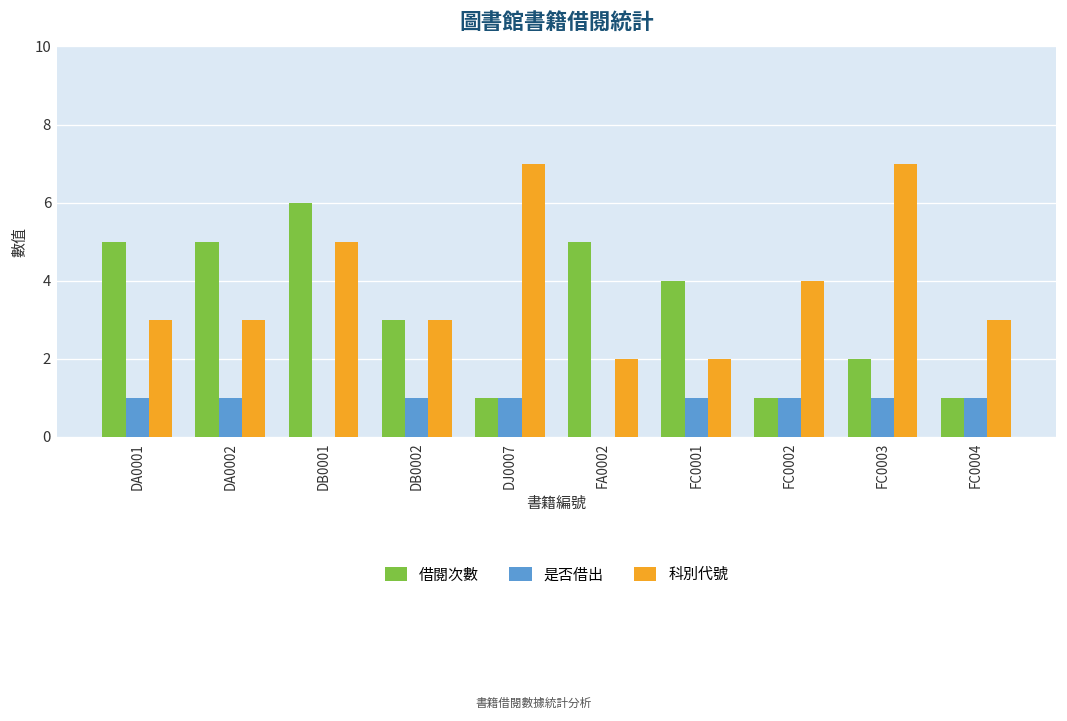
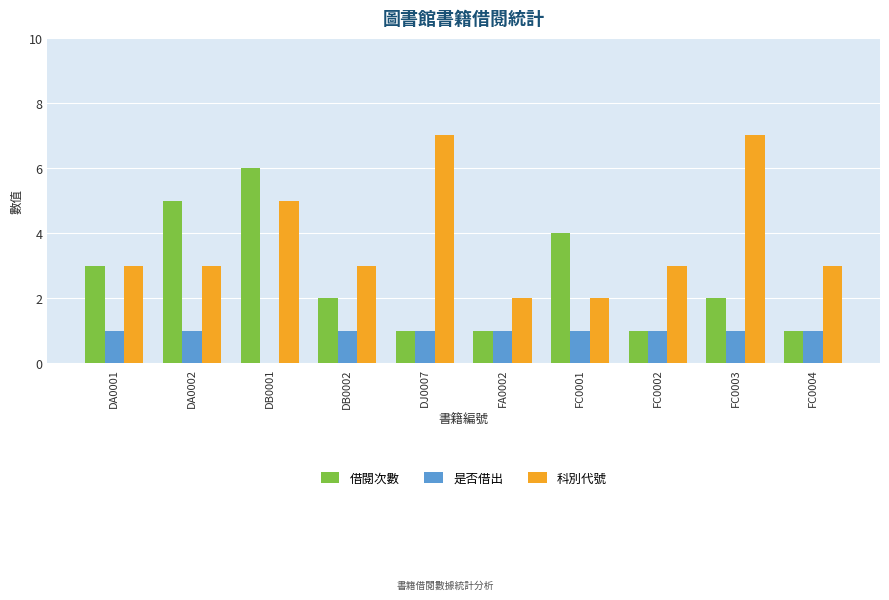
借閱次數, DA0001: 5 -> 3
借閱次數, DB0002: 3 -> 2
借閱次數, FA0002: 5 -> 1
是否借出, FA0002: 0 -> 1
科別代號, FC0002: 4 -> 3
